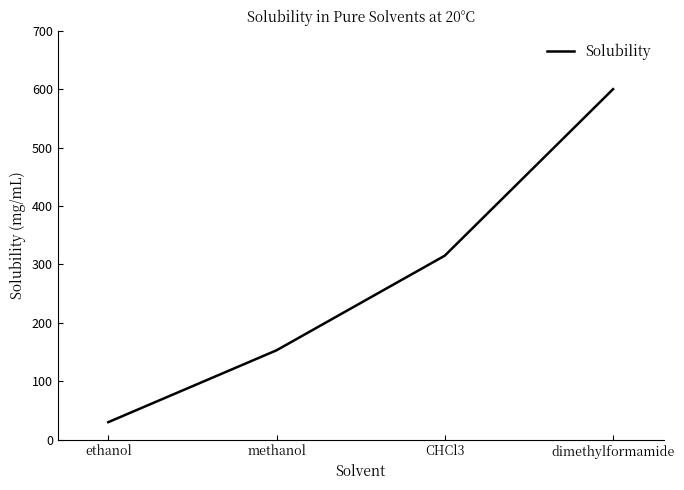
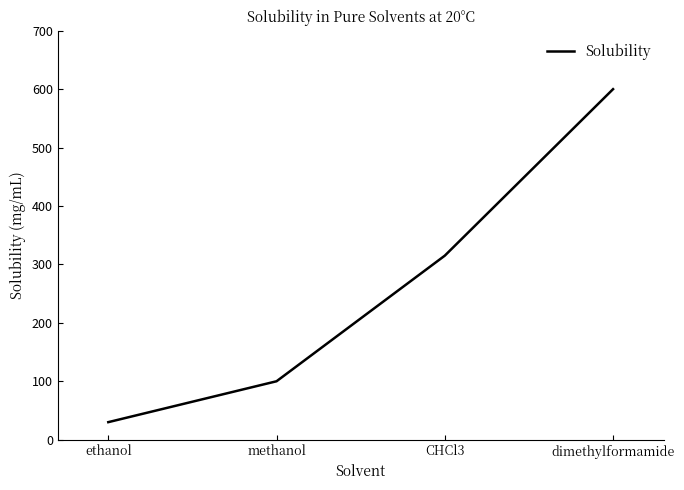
methanol: 150 -> 100
